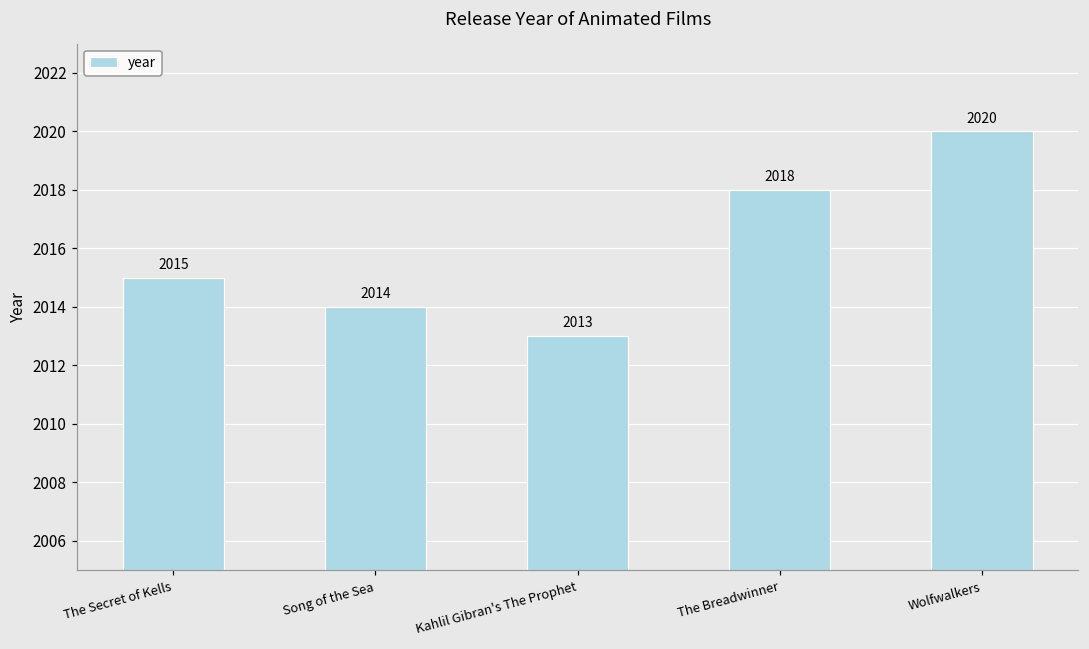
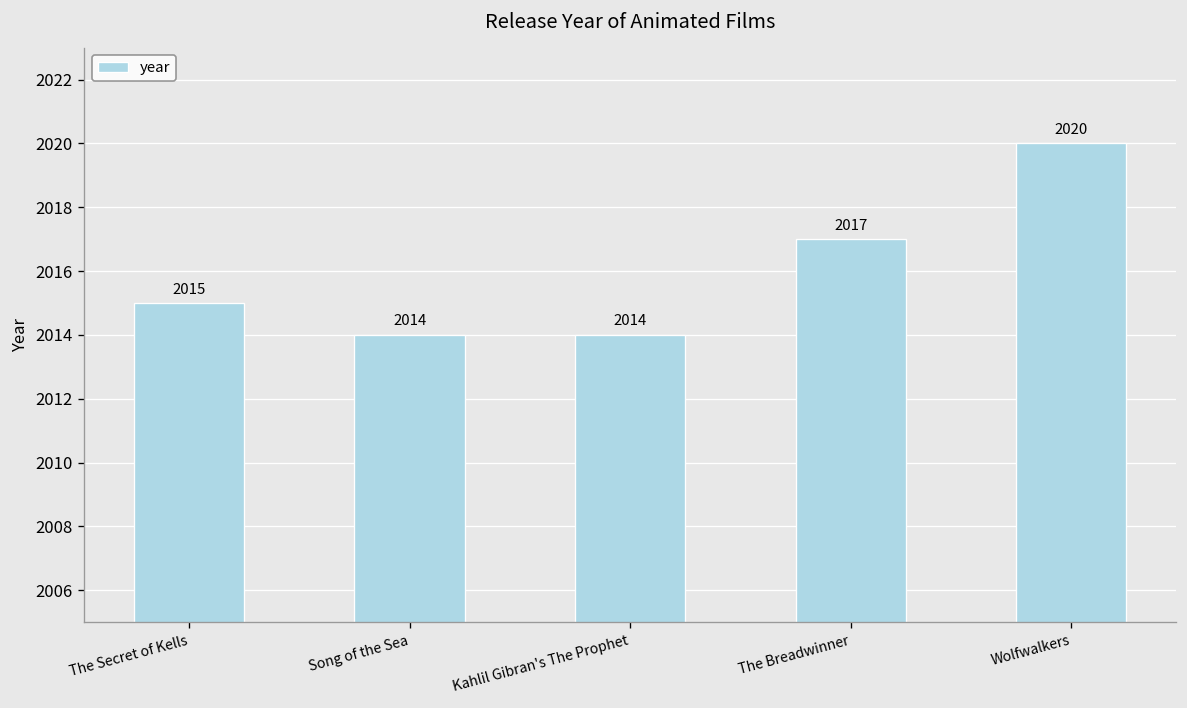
Kahlil Gibran's The Prophet: 2013 -> 2014
The Breadwinner: 2018 -> 2017
